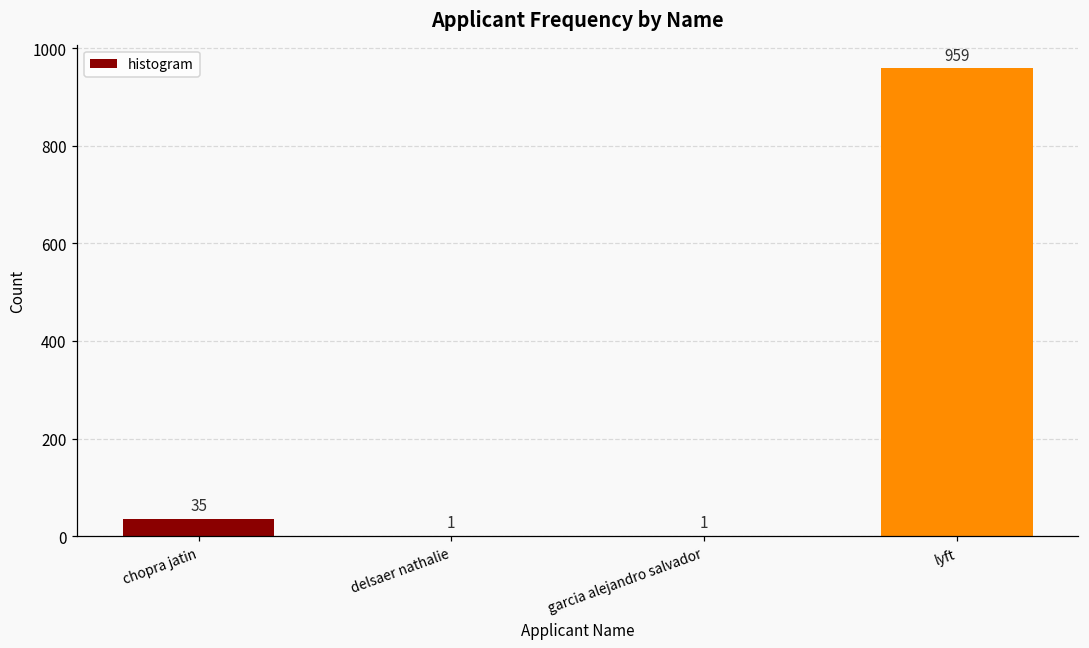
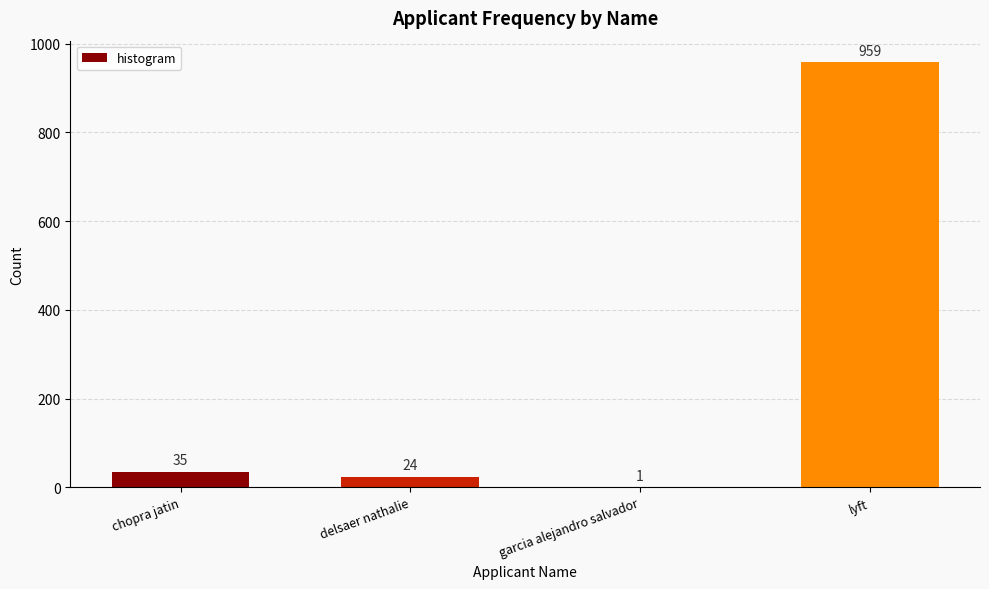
delsaer nathalie: 1 -> 24
